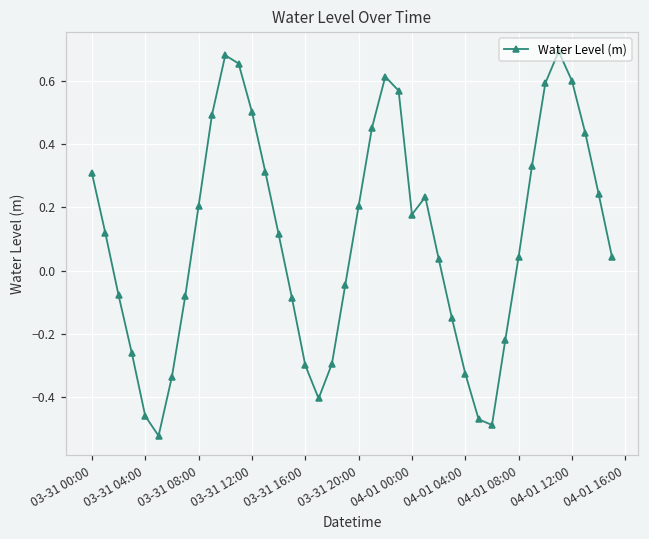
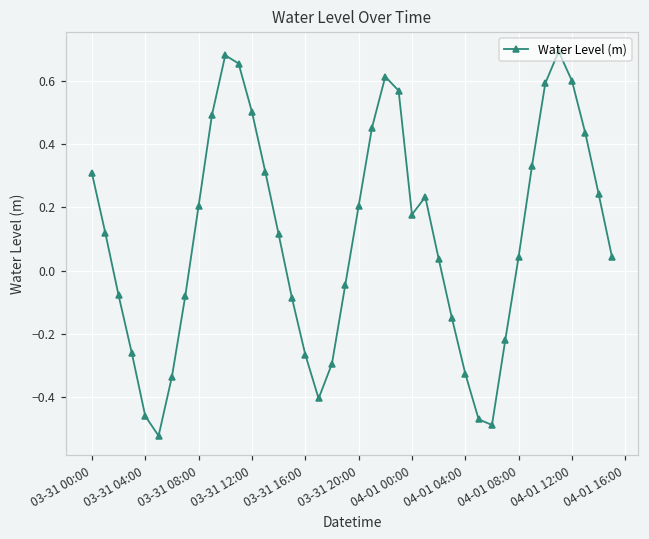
03-31 16:00: -0.30 -> -0.27
